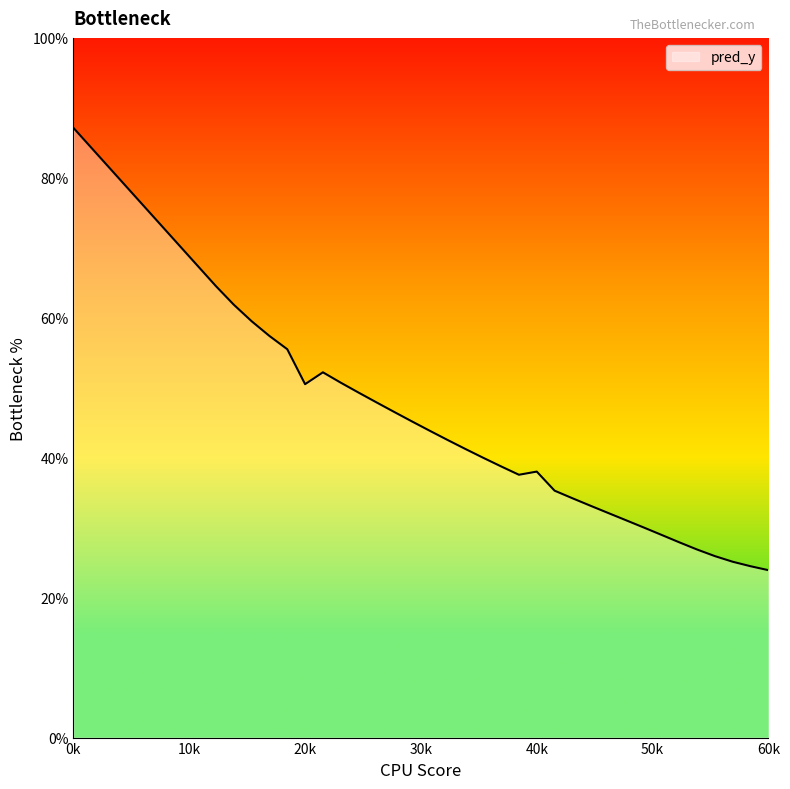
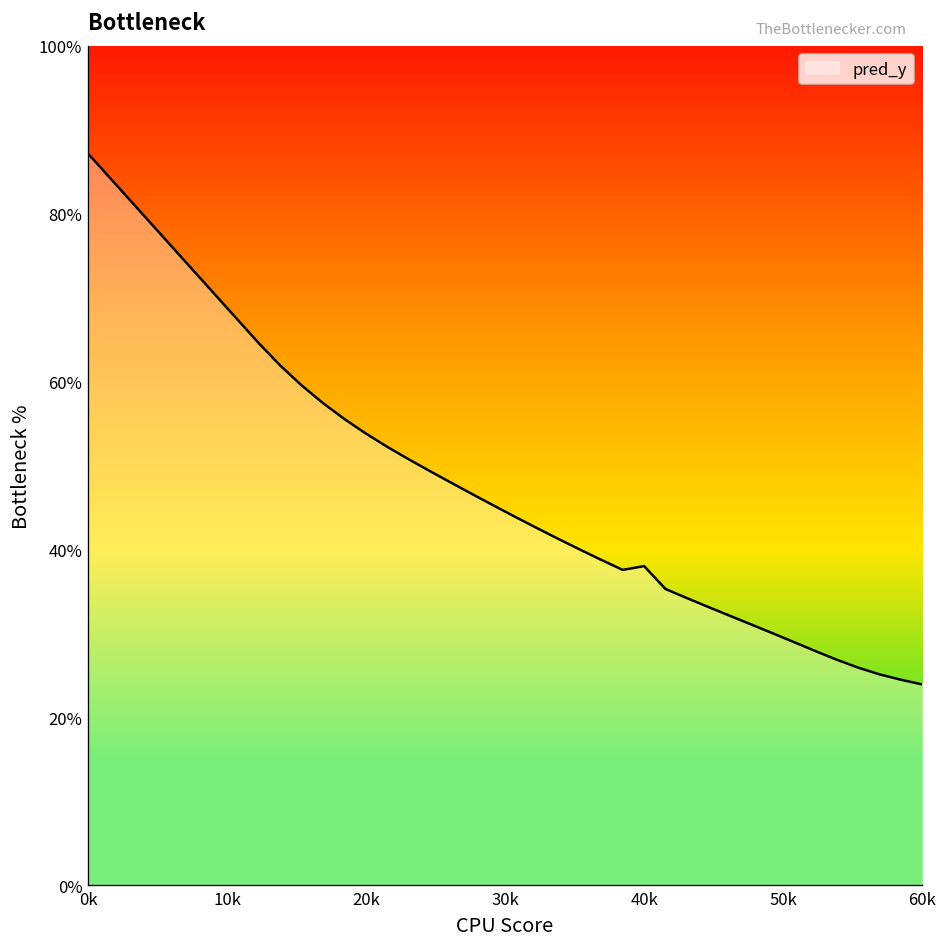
20k: 51% -> 54%
